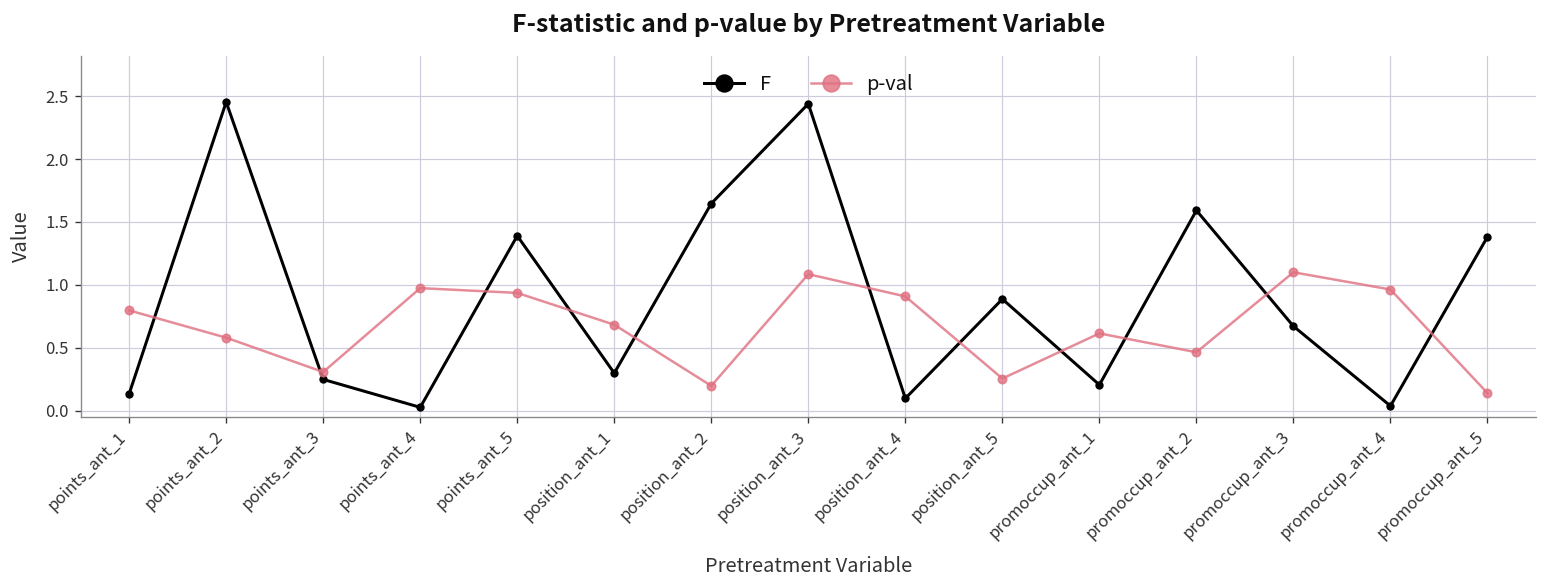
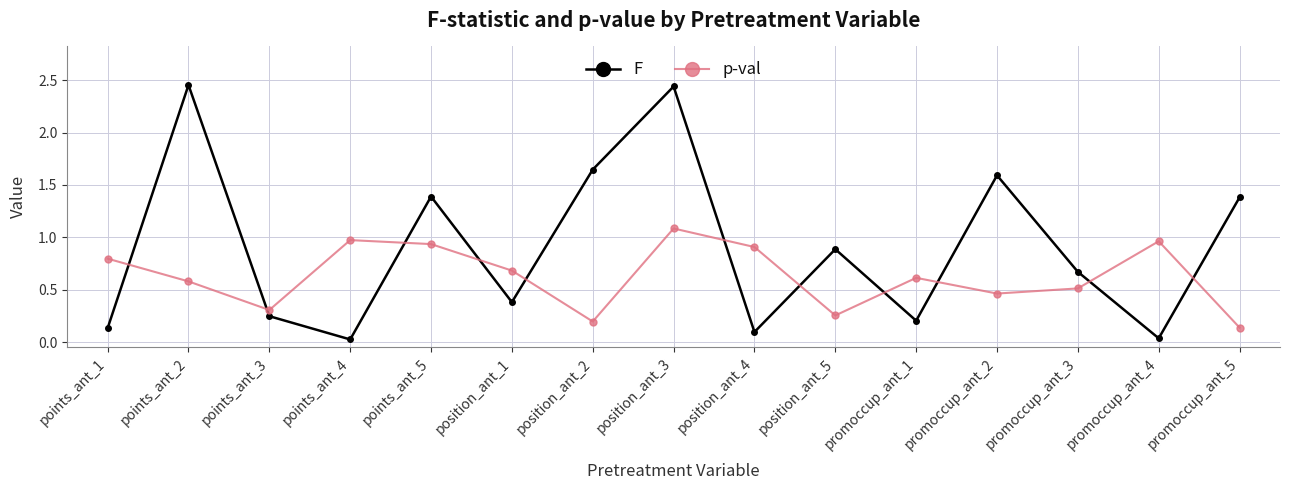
F, position_ant_1: 0.30 -> 0.38
p-val, promoccup_ant_3: 1.10 -> 0.51
